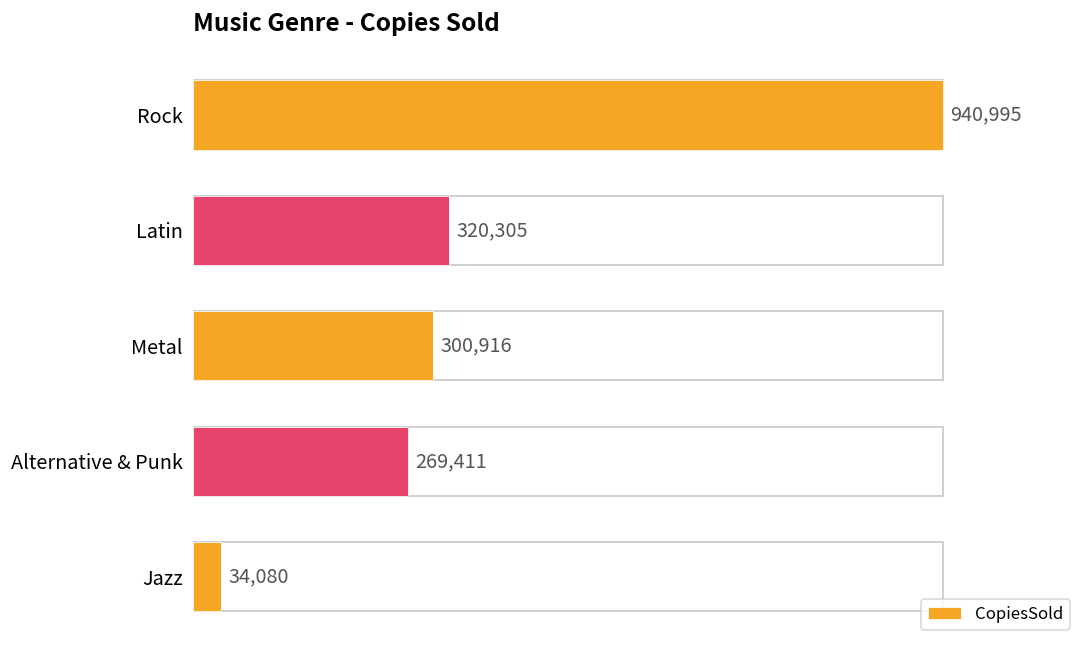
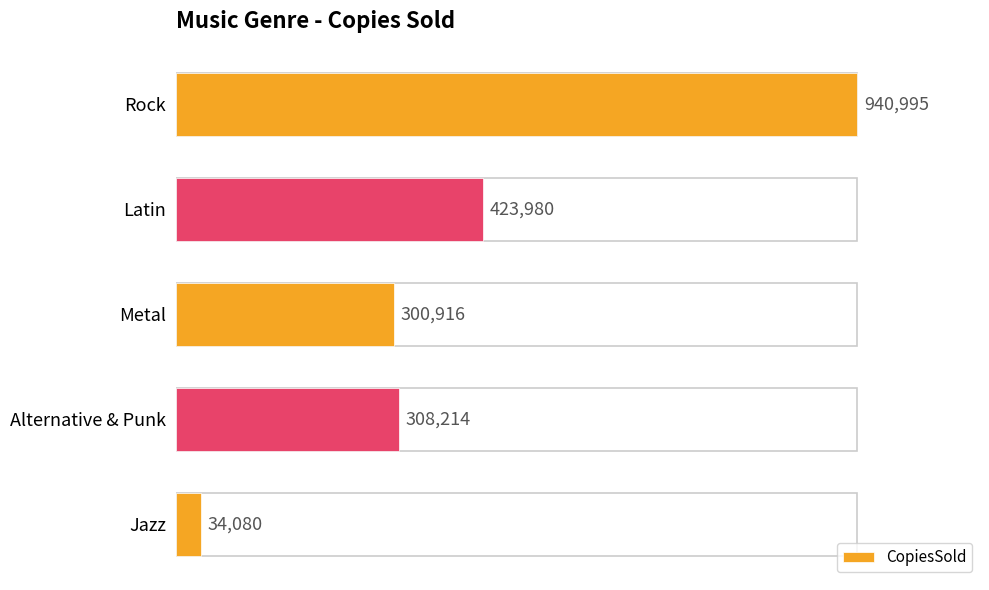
Latin: 320,305 -> 423,980
Alternative & Punk: 269,411 -> 308,214
